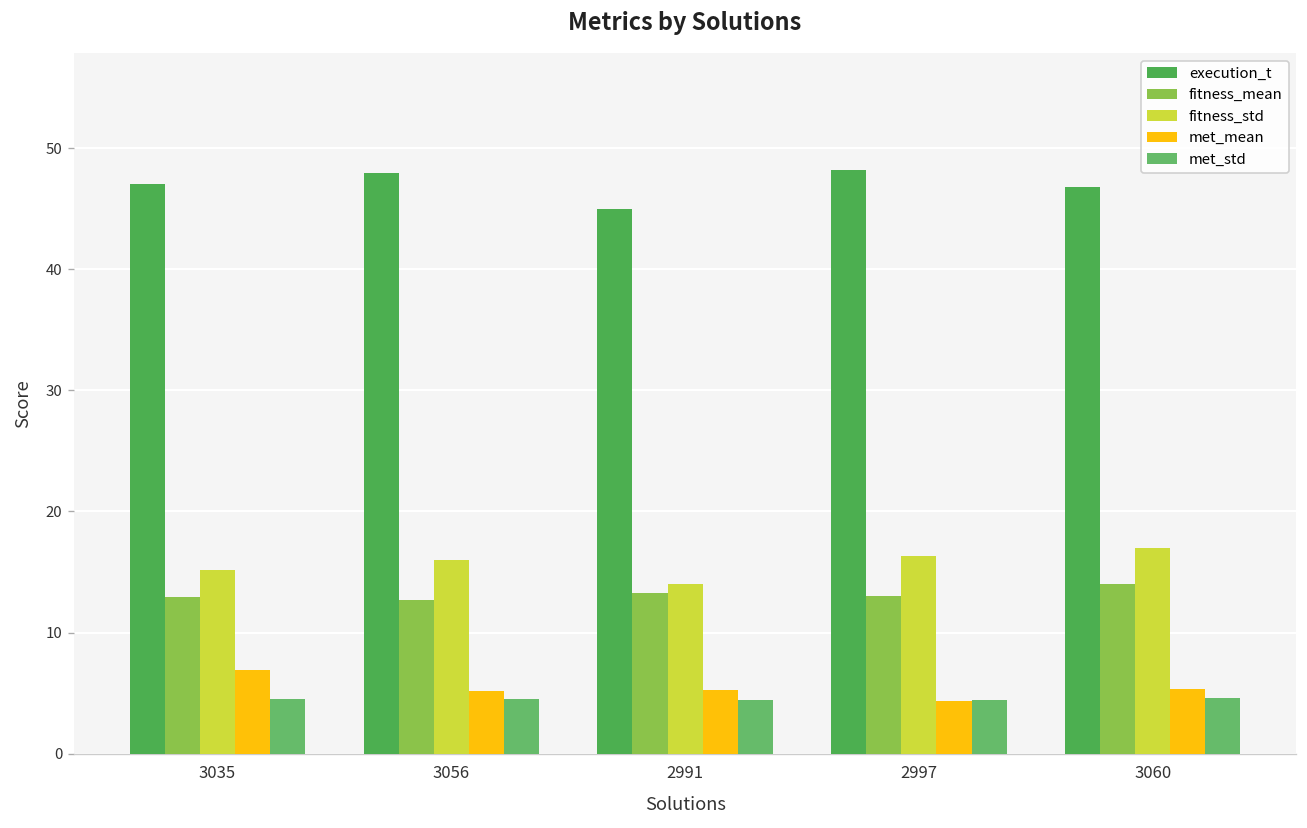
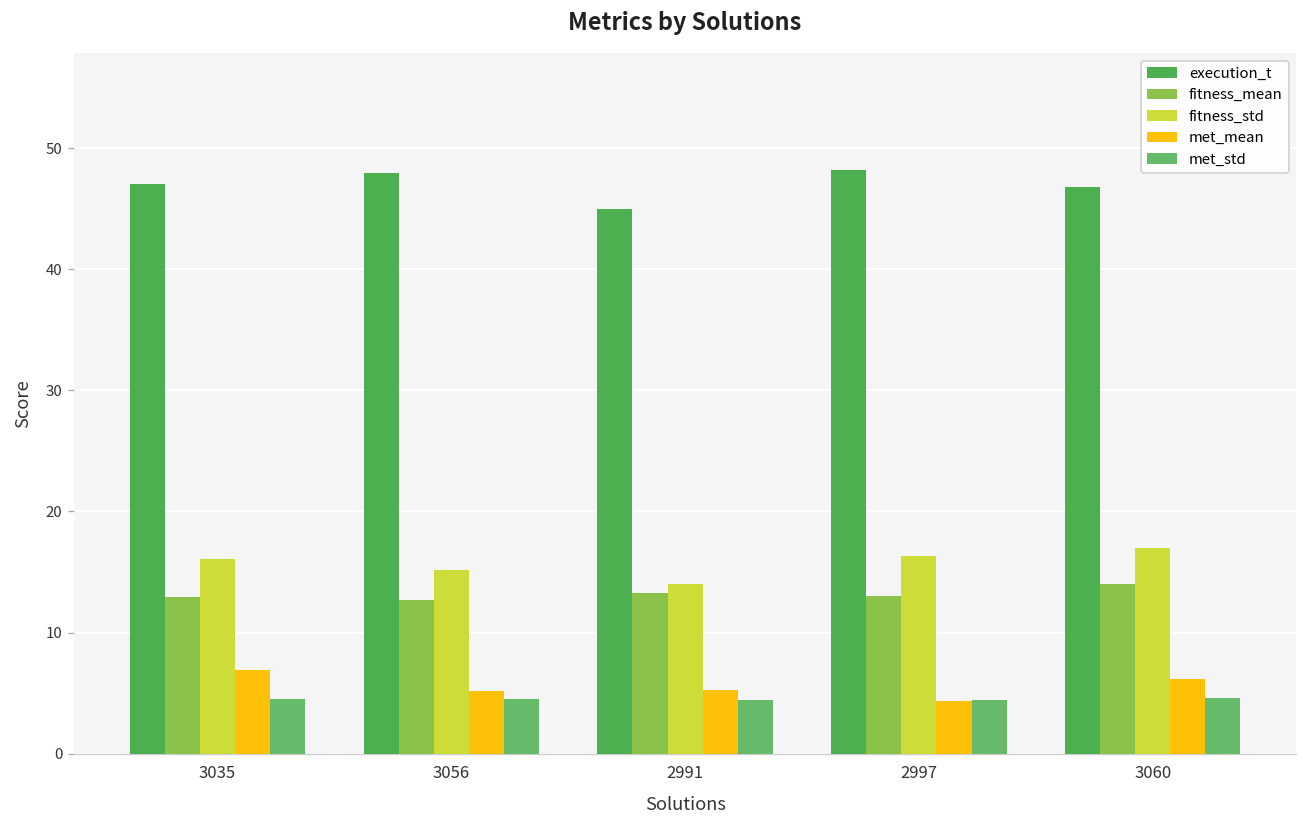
fitness_std, 3035: 15.2 -> 16.1
fitness_std, 3056: 16.0 -> 15.2
met_mean, 3060: 5.4 -> 6.2
